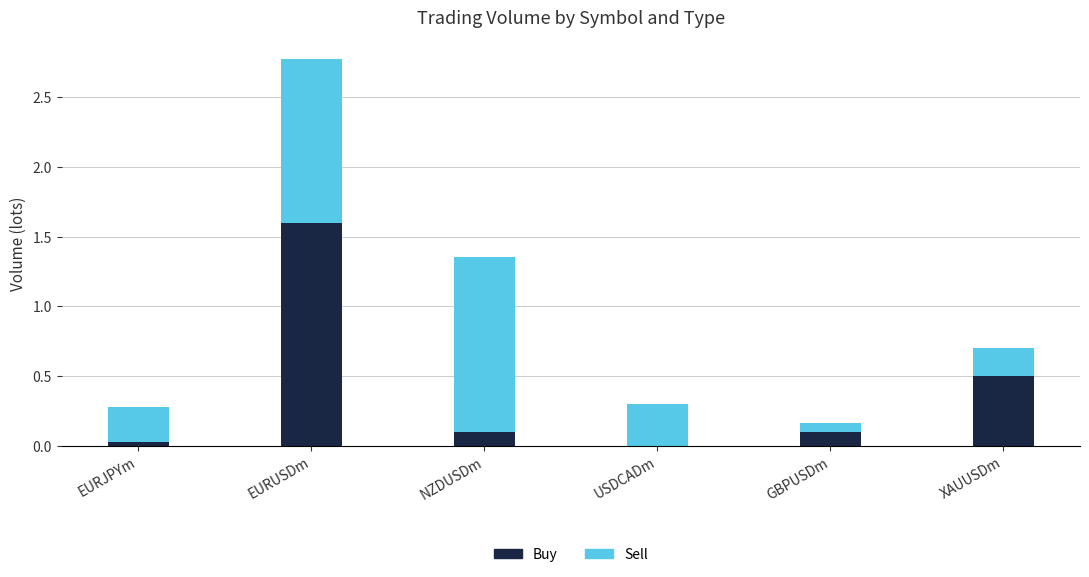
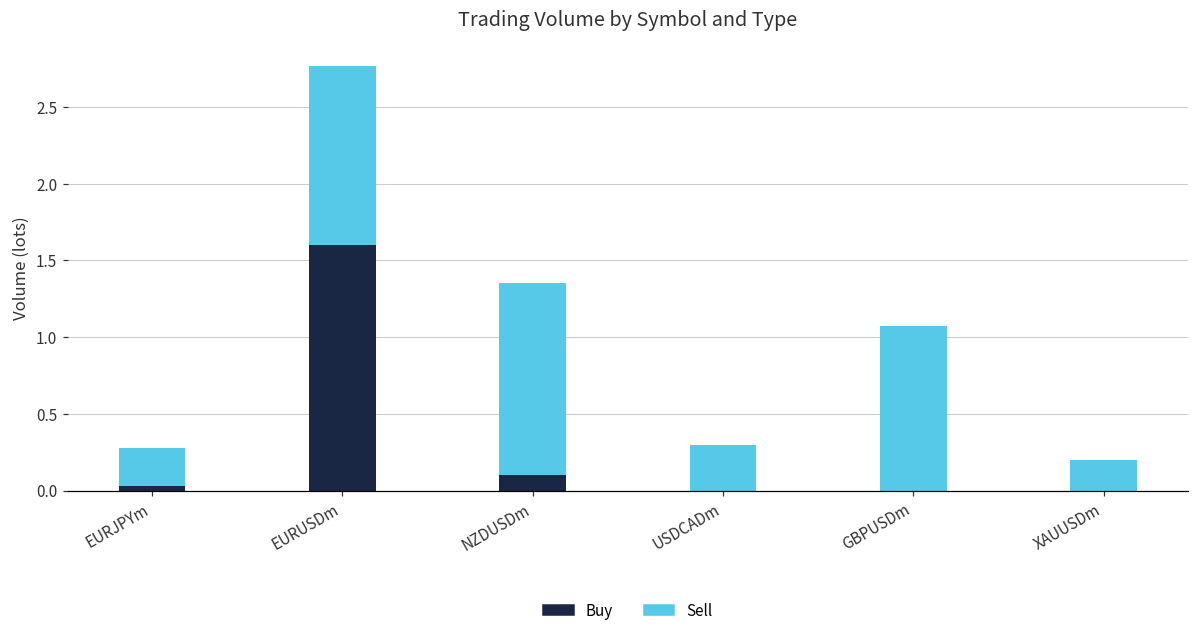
Buy, GBPUSDm: 0.1 -> 0.0
Sell, GBPUSDm: 0.06 -> 1.07
Buy, XAUUSDm: 0.5 -> 0.0
